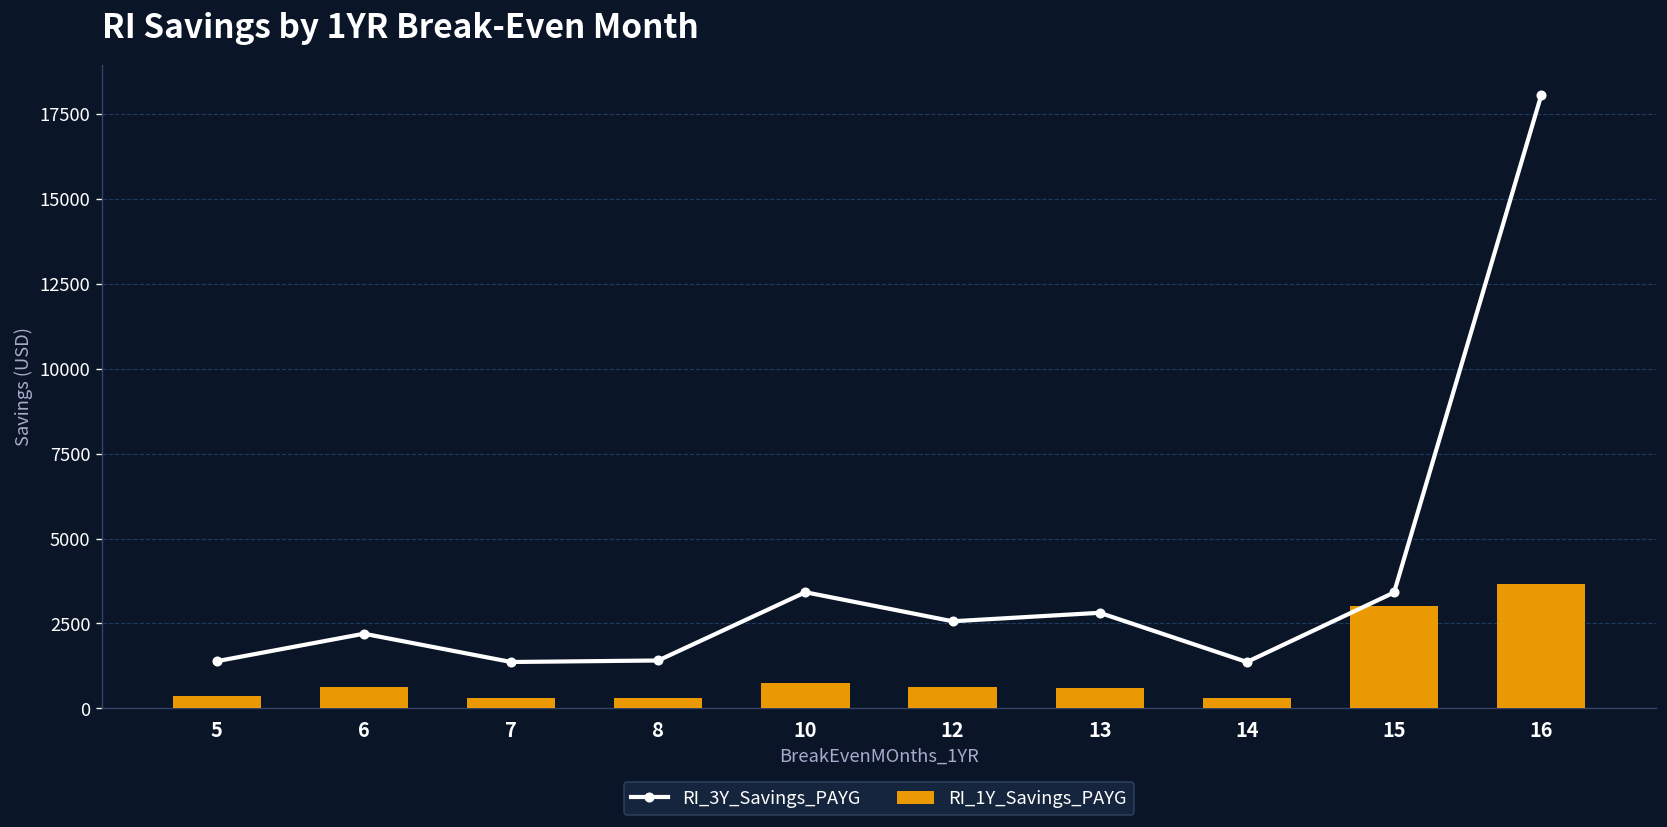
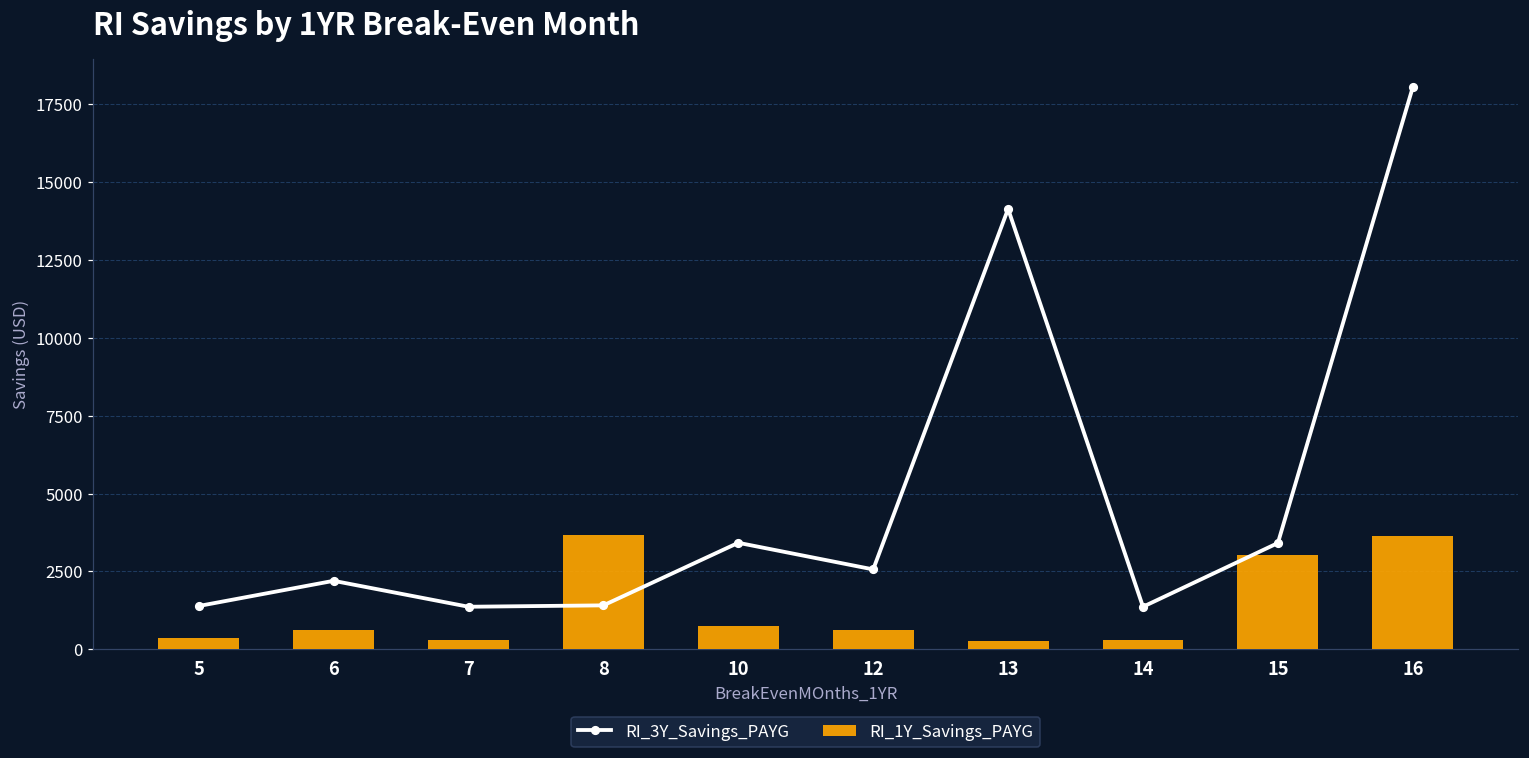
RI_1Y_Savings_PAYG, 8: 300 -> 3700
RI_3Y_Savings_PAYG, 13: 2800 -> 14100
RI_1Y_Savings_PAYG, 13: 600 -> 300
